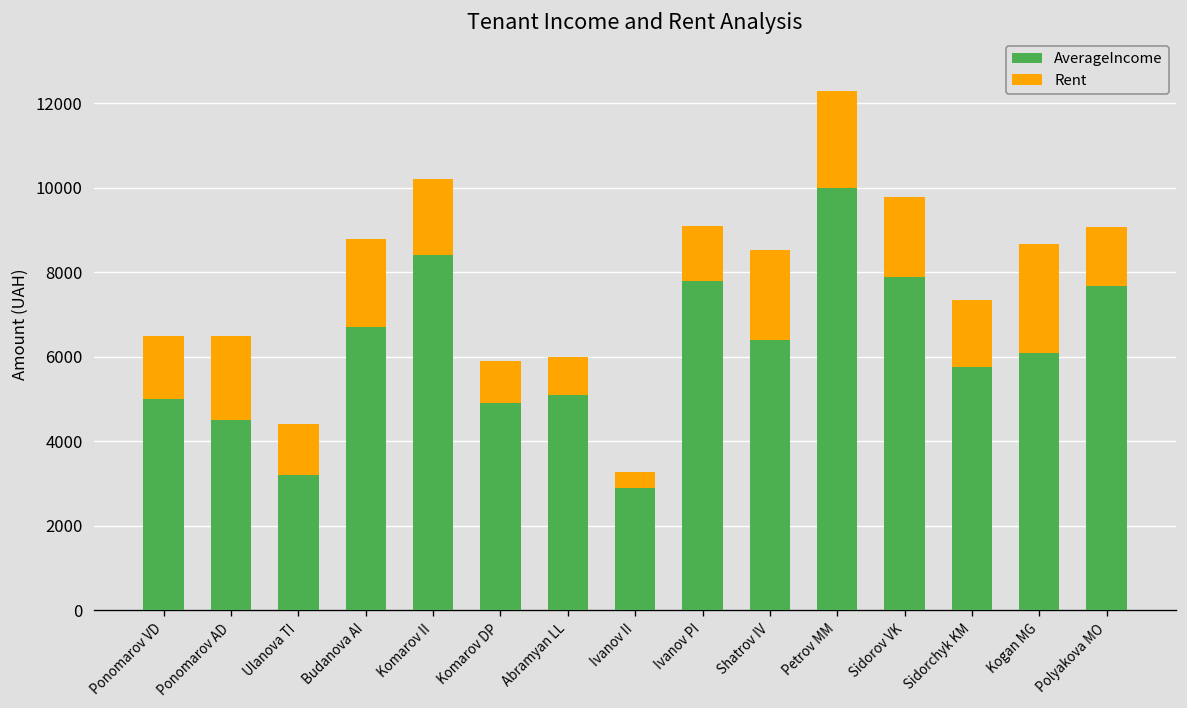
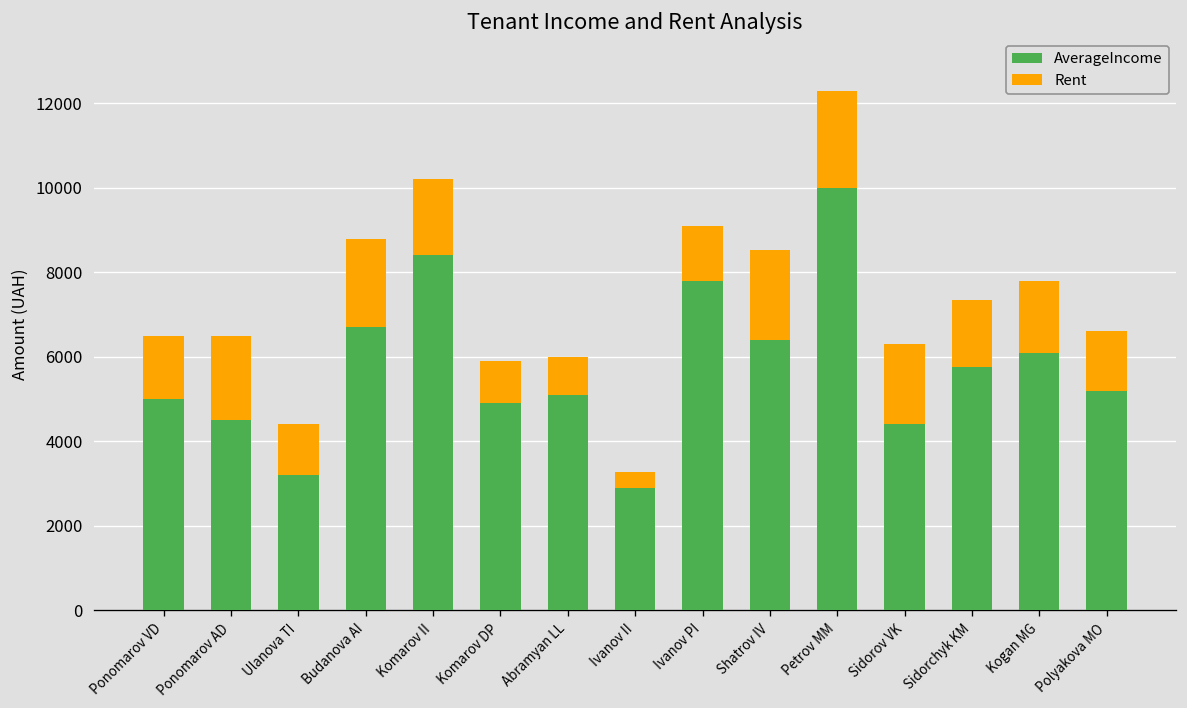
AverageIncome, Sidorov VK: 7900 -> 4400
Rent, Kogan MG: 2600 -> 1700
AverageIncome, Polyakova MO: 7700 -> 5200
